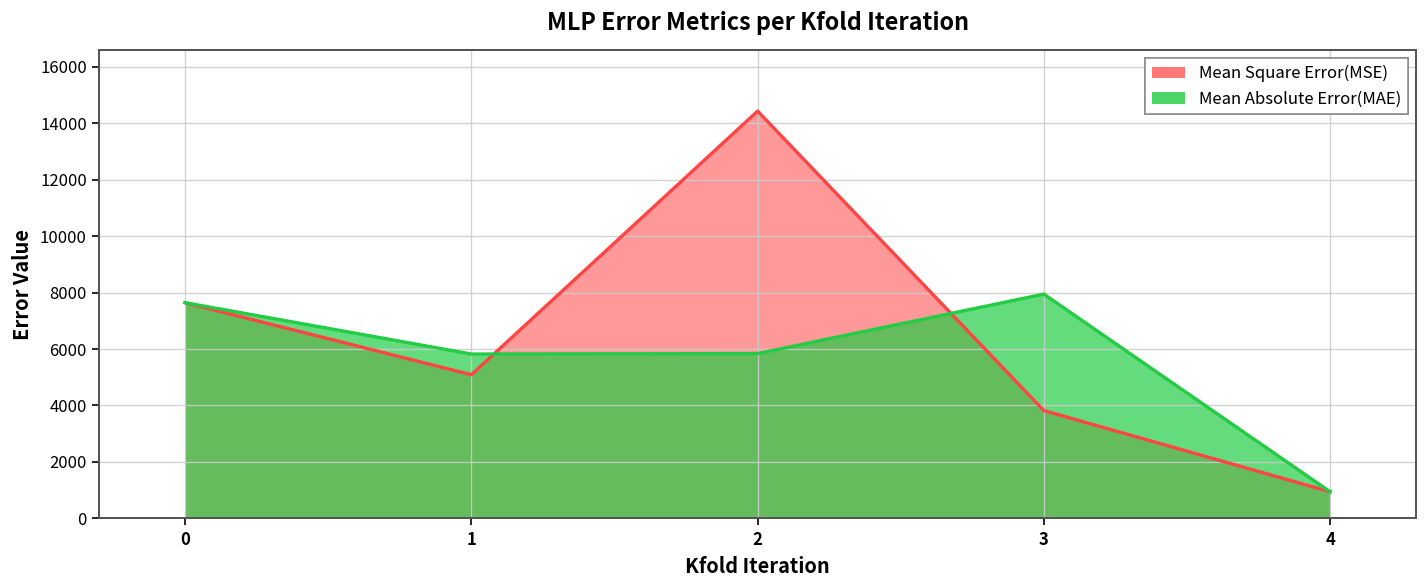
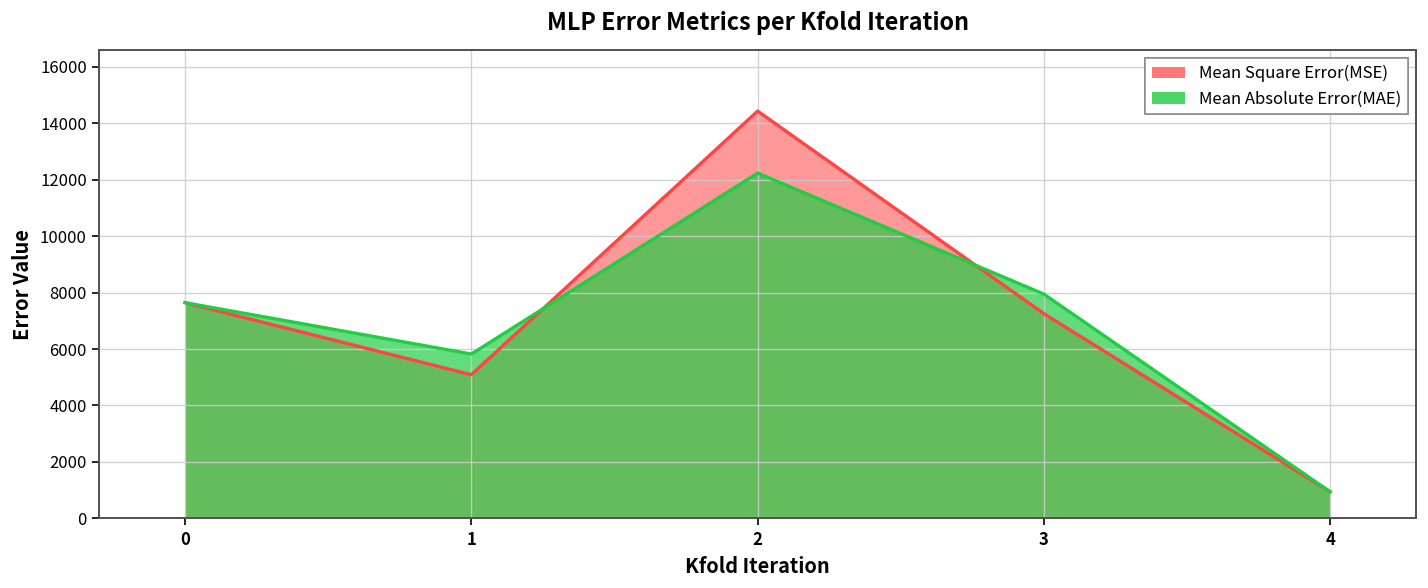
Mean Absolute Error(MAE), 2: 5800 -> 12200
Mean Square Error(MSE), 3: 3800 -> 7300
